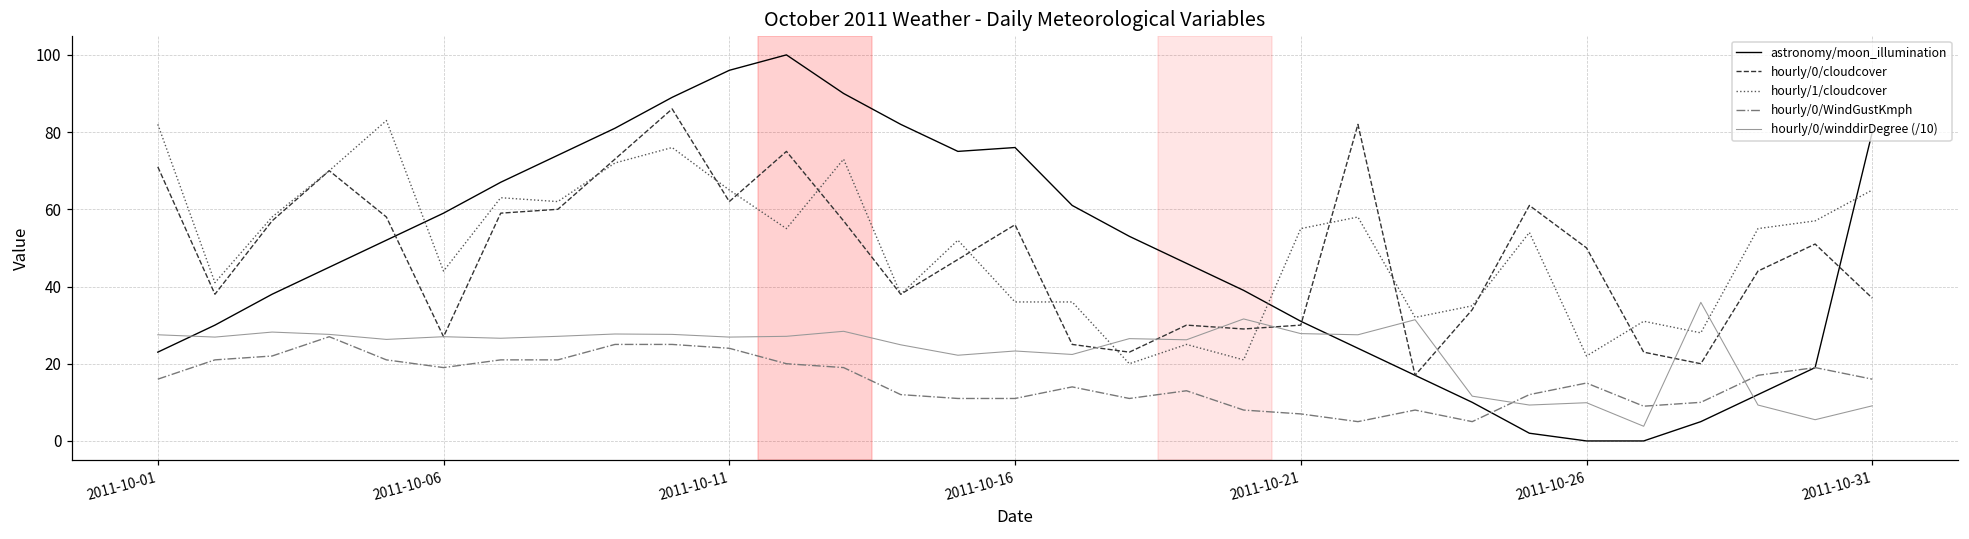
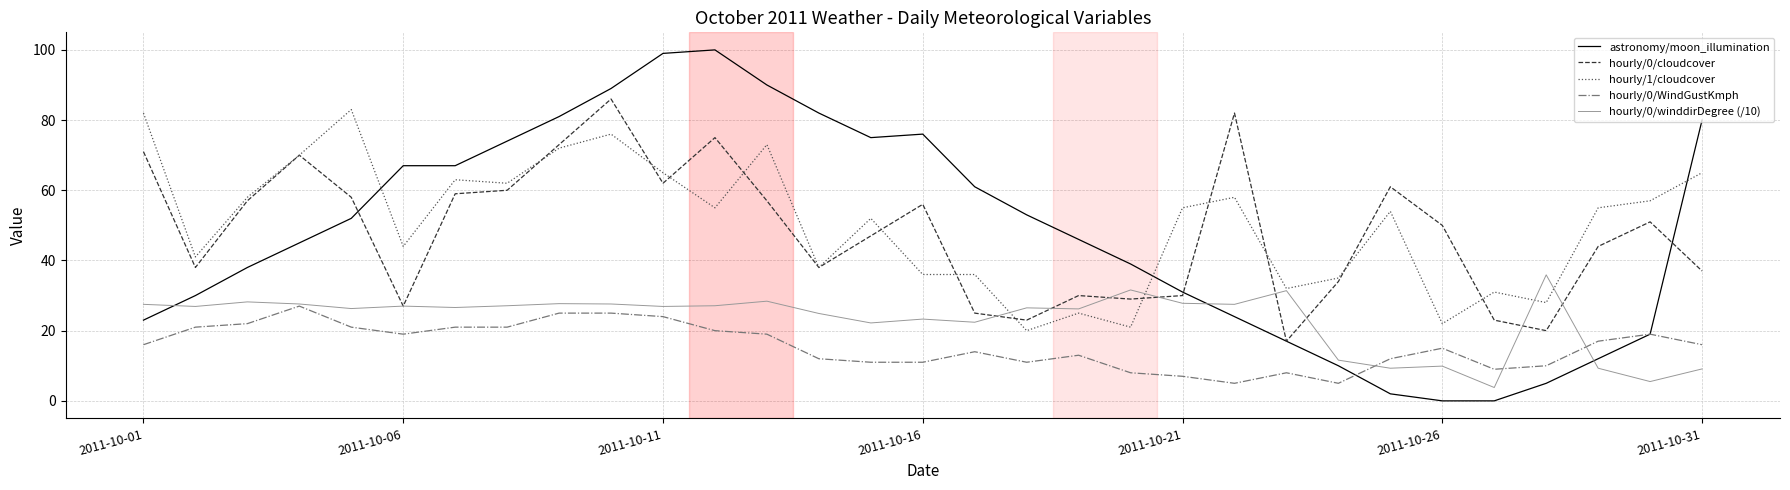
astronomy/moon_illumination, 2011-10-06: 59 -> 67
astronomy/moon_illumination, 2011-10-11: 96 -> 99
